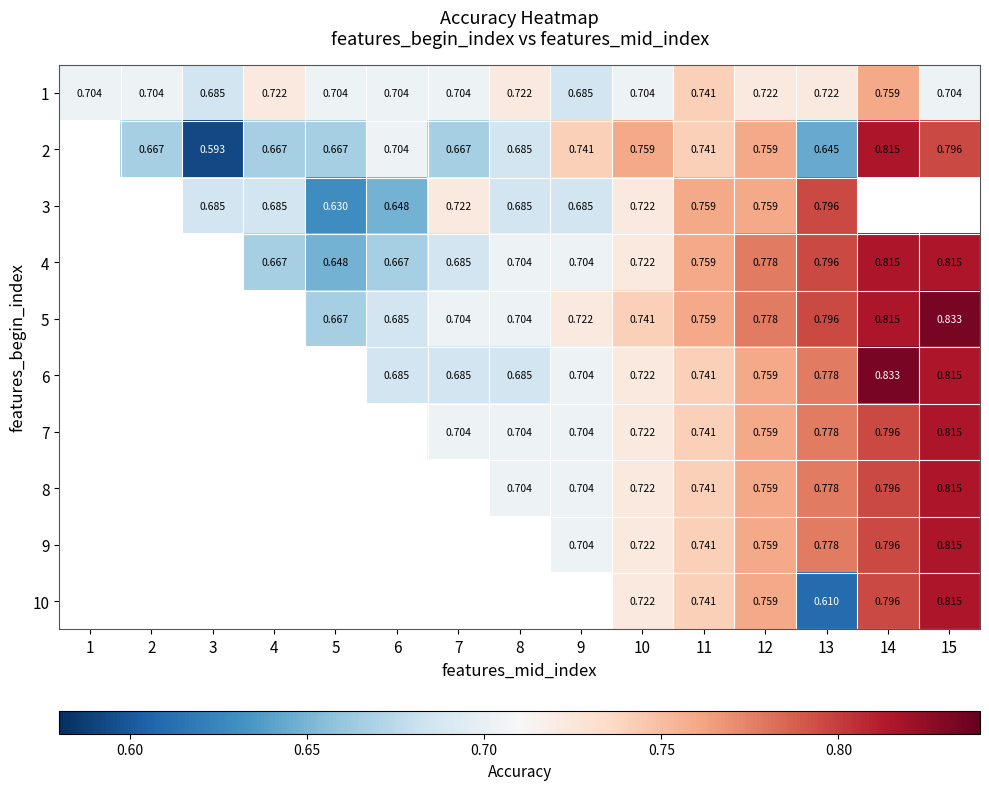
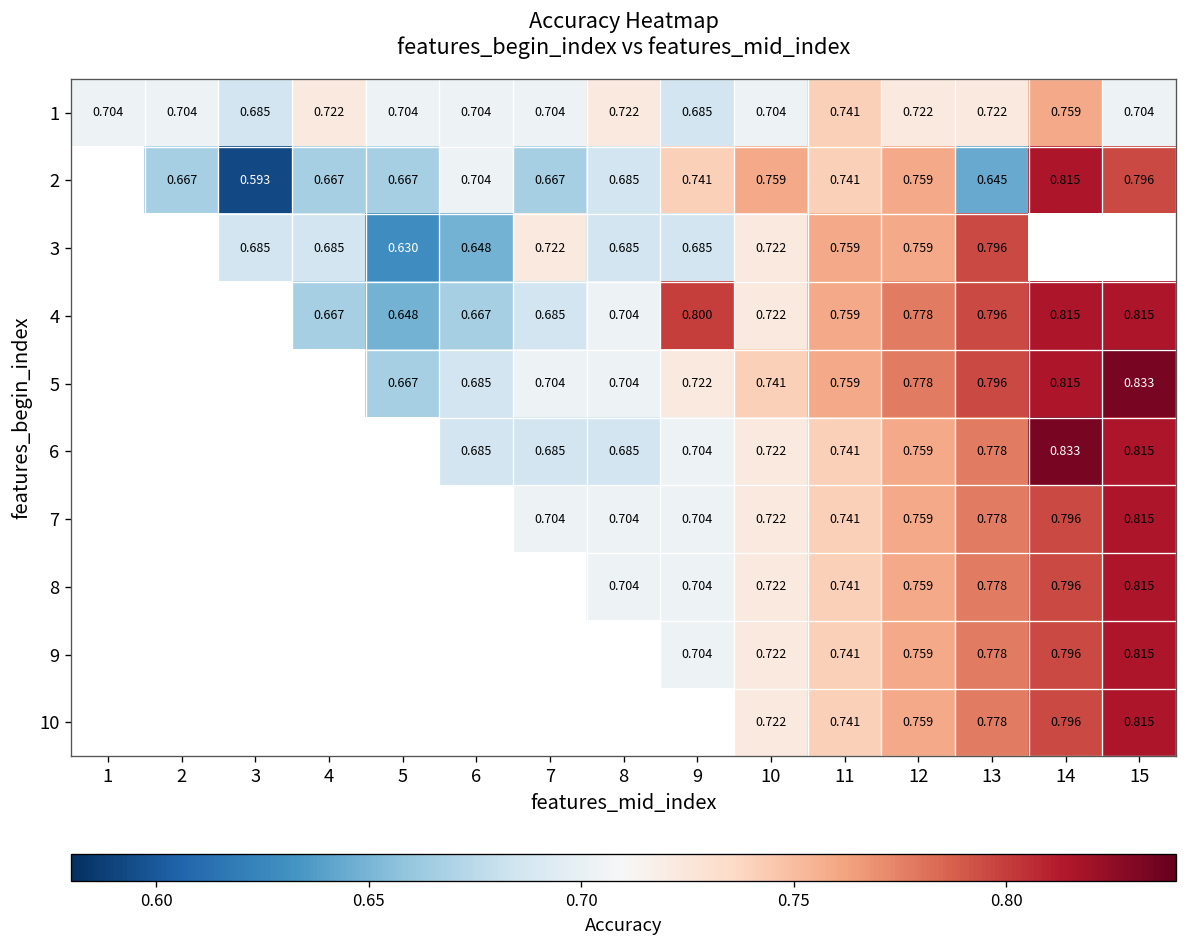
4, 9: 0.704 -> 0.800
10, 13: 0.610 -> 0.778
